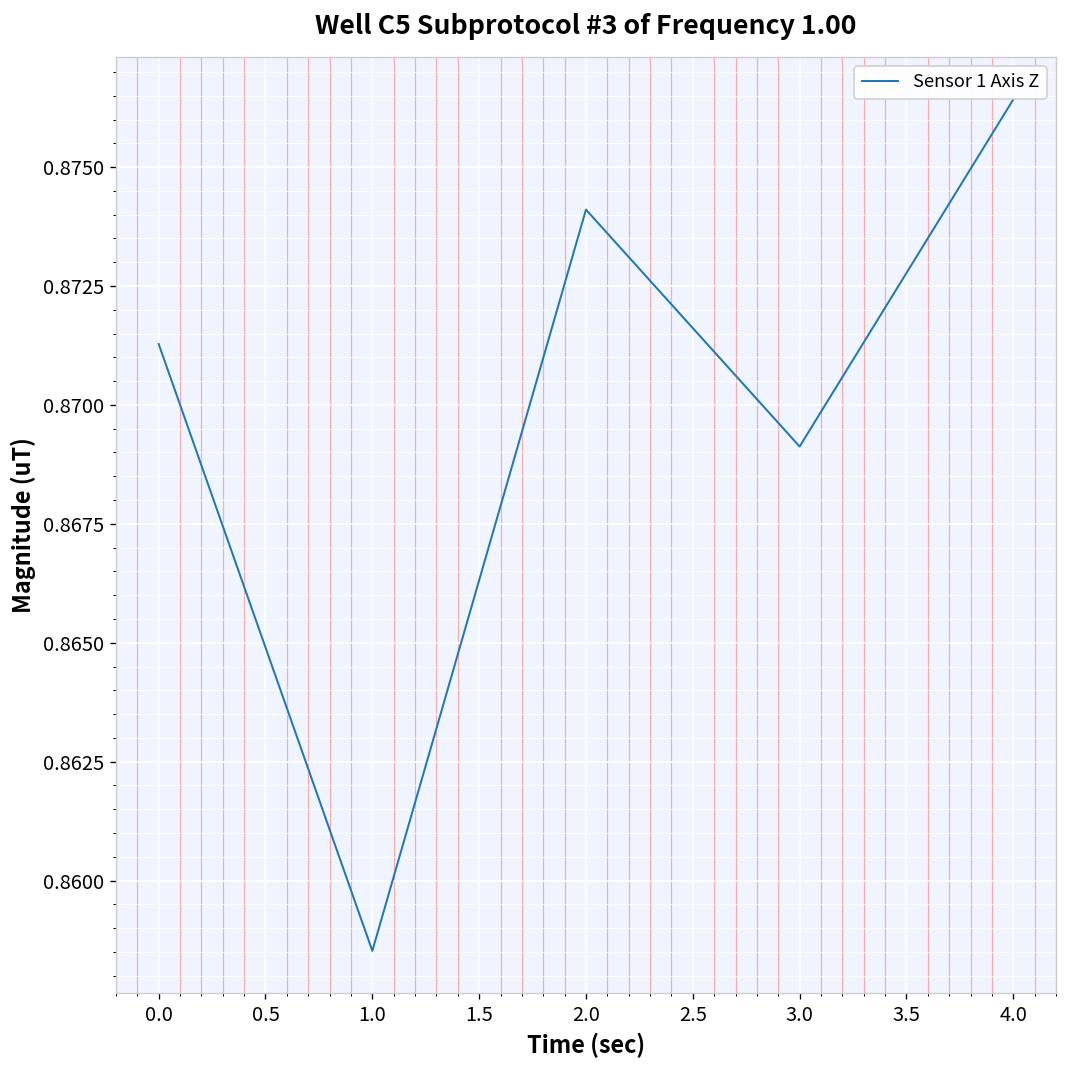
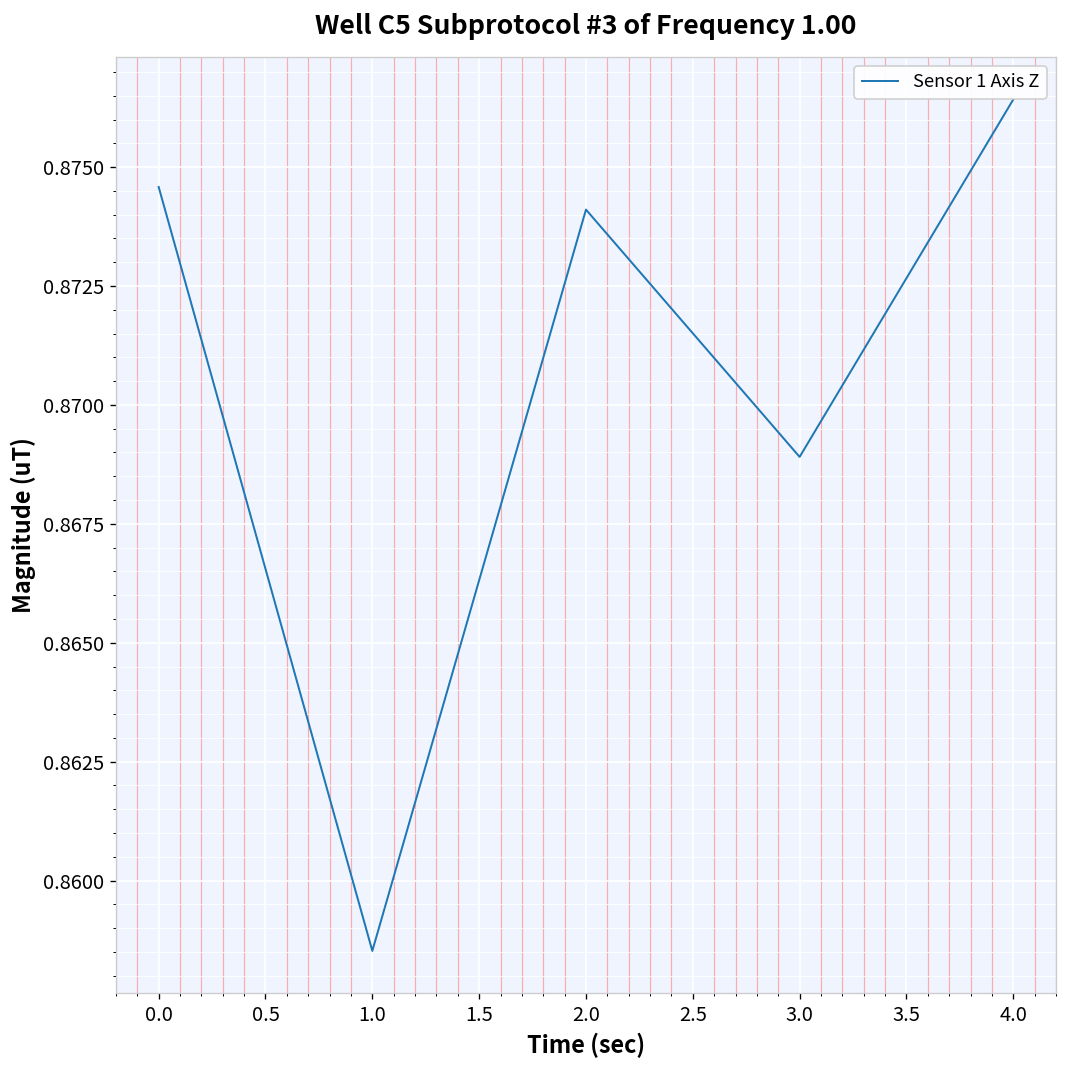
0.0: 0.8713 -> 0.8746
3.0: 0.8691 -> 0.8689
